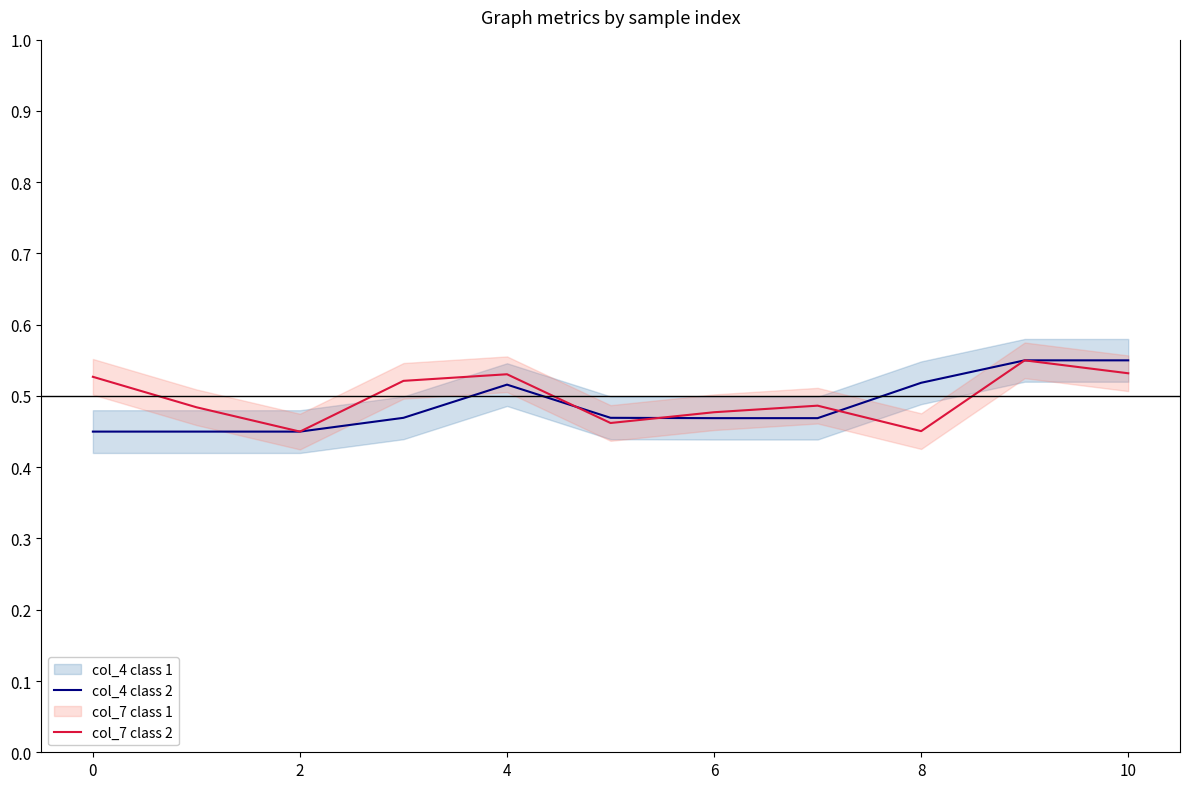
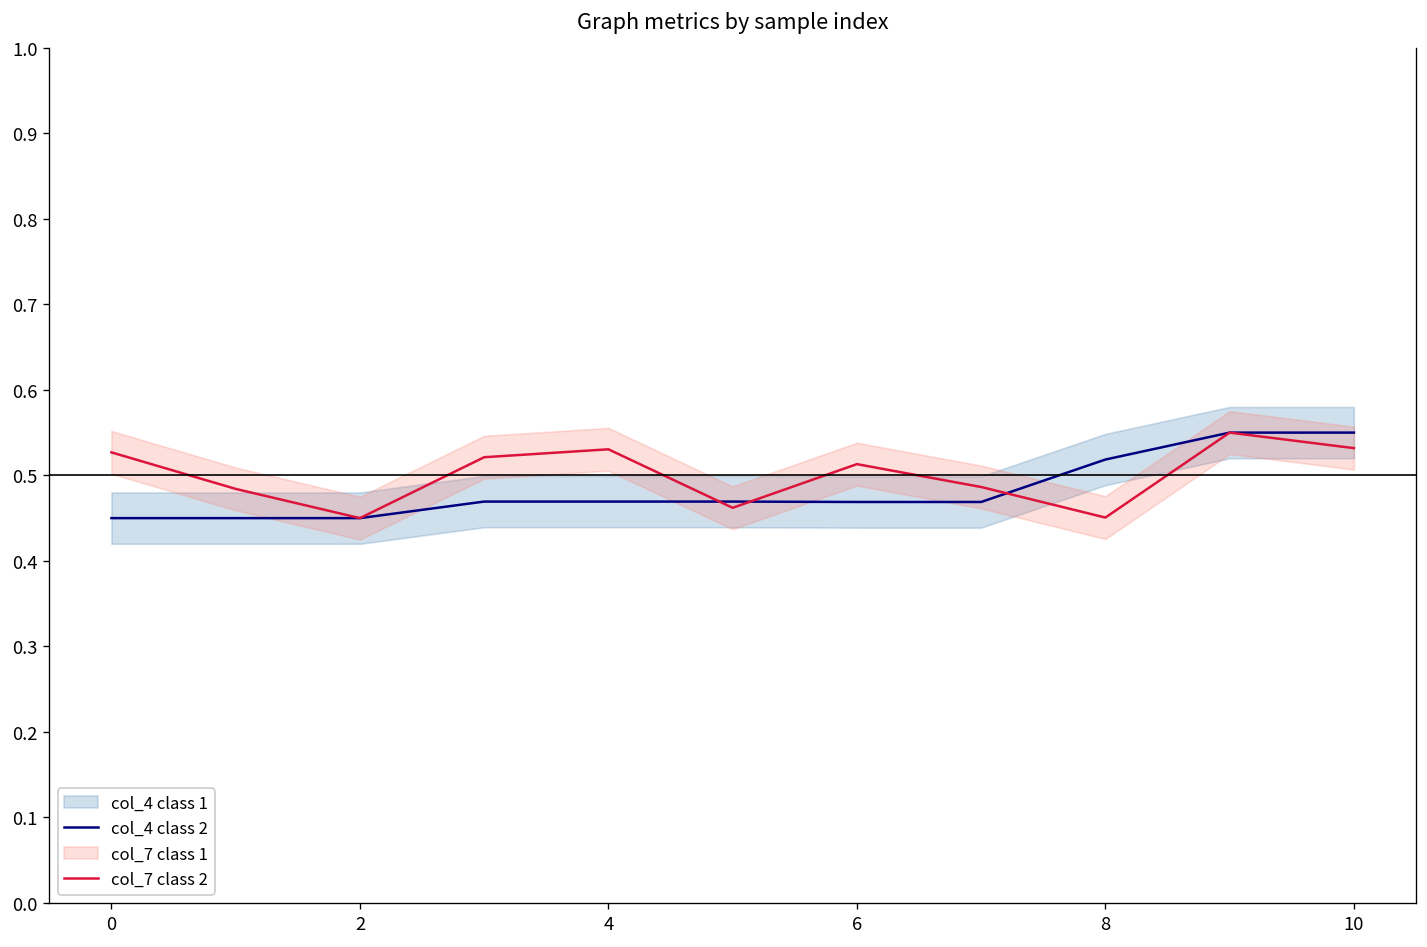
col_4 class 2, 4: 0.52 -> 0.47
col_7 class 2, 6: 0.48 -> 0.51
